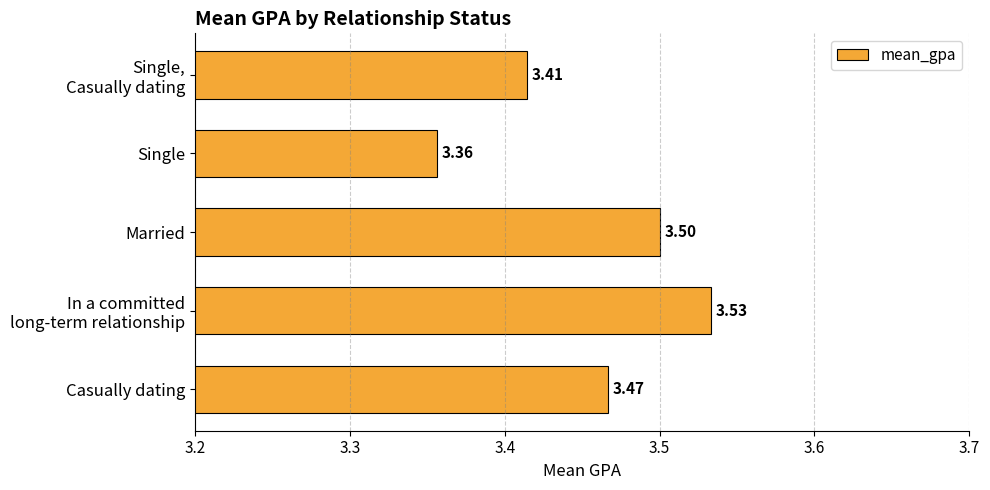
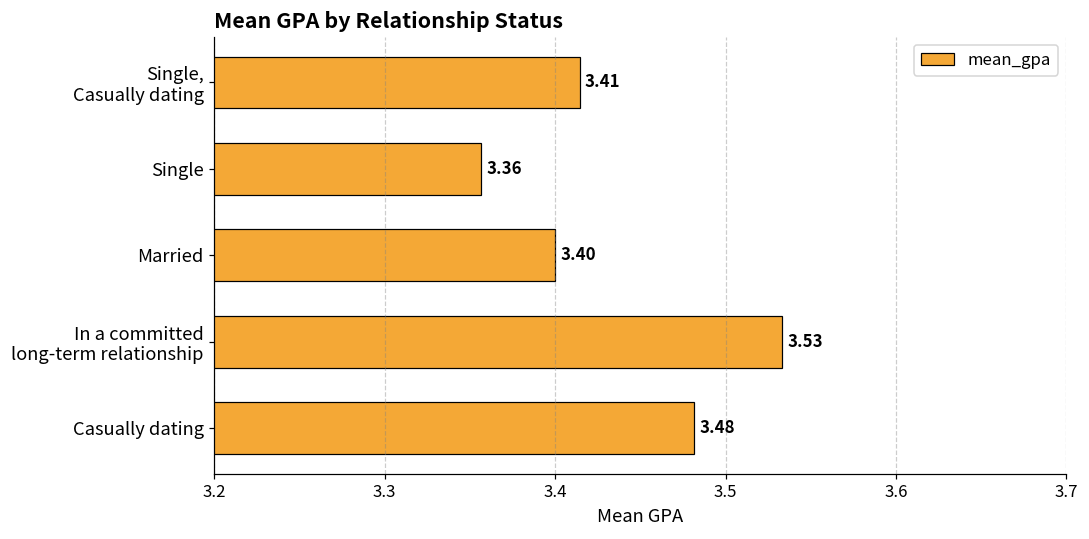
Married: 3.50 -> 3.40
Casually dating: 3.47 -> 3.48
